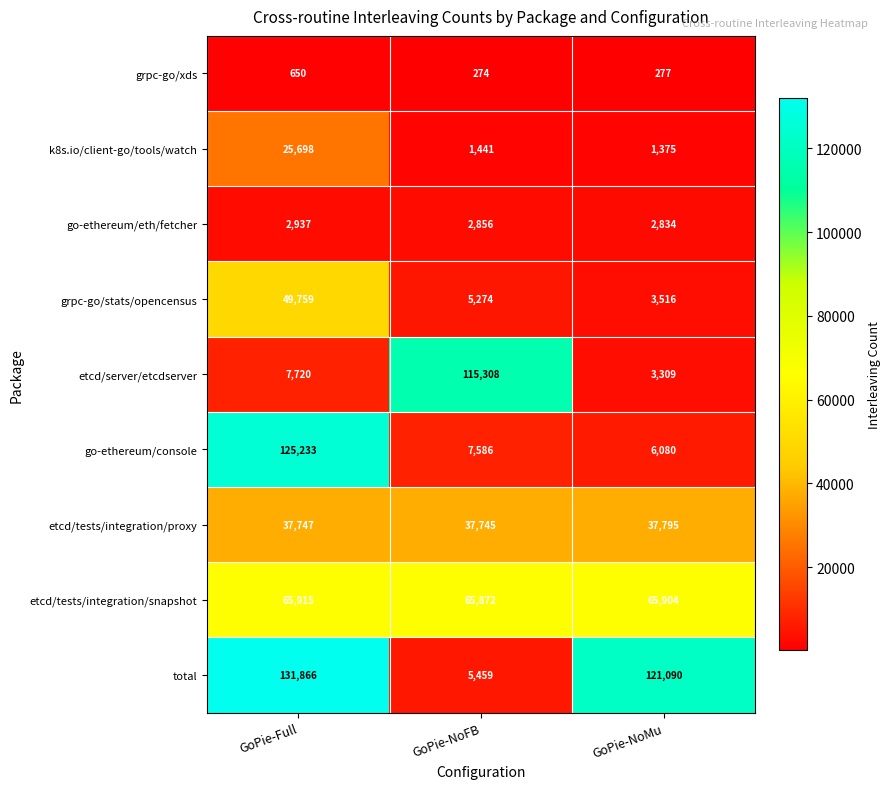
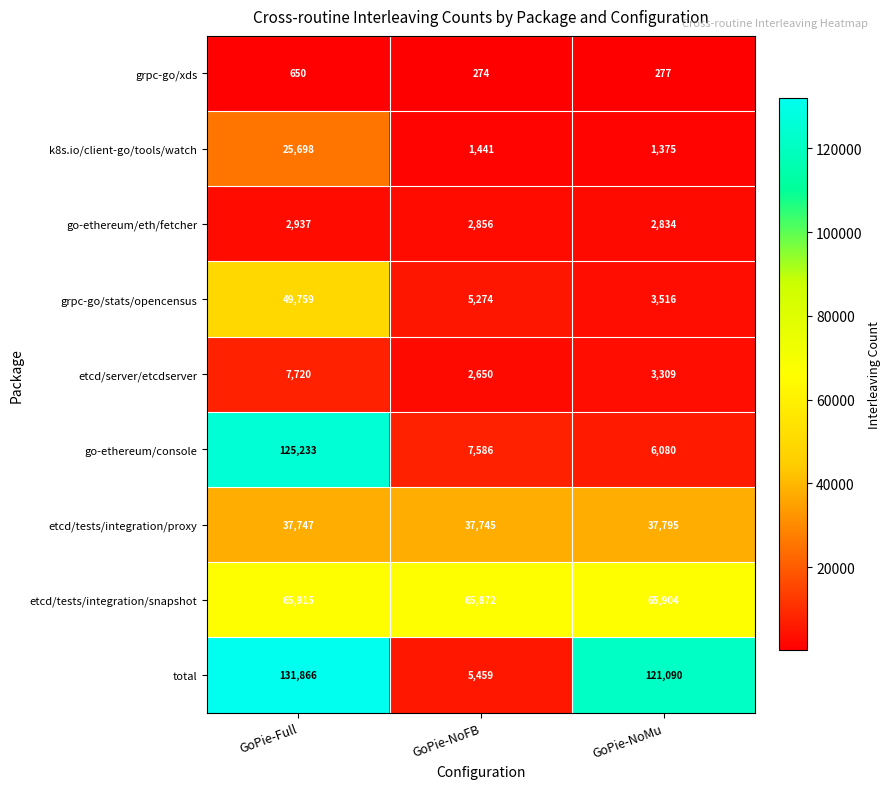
etcd/server/etcdserver, GoPie-NoFB: 115,308 -> 2,650
